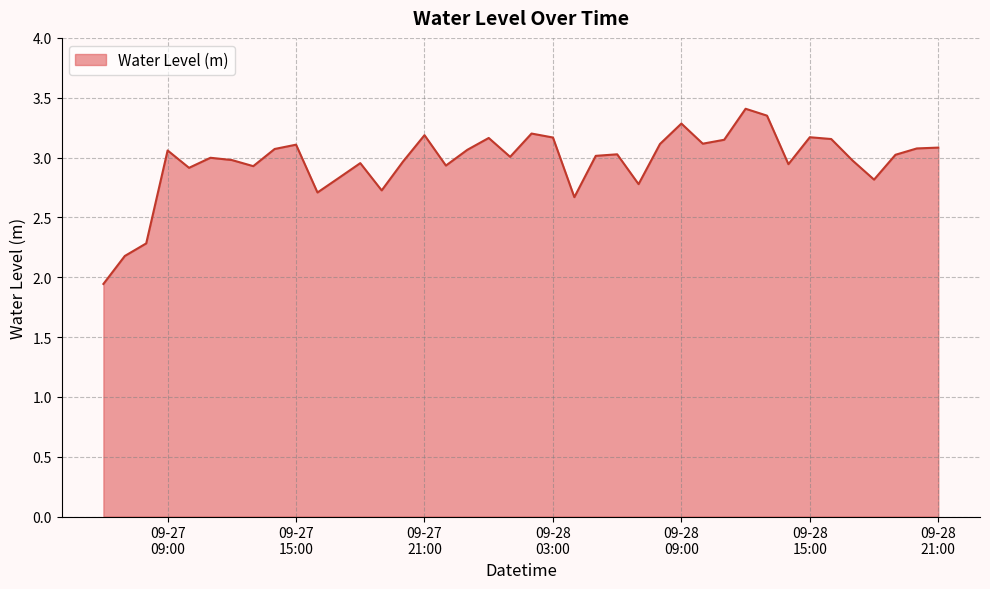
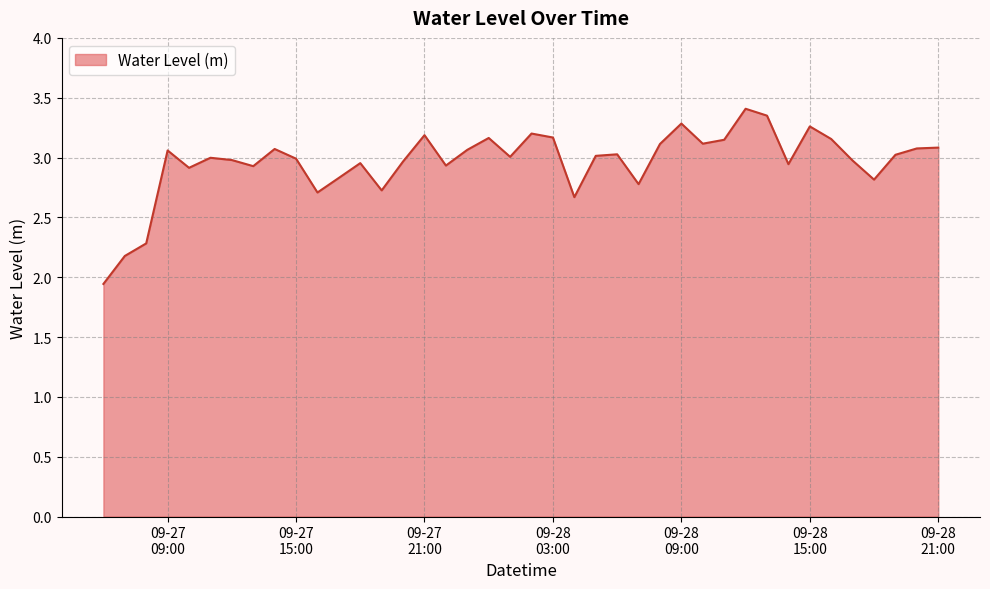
09-27 15:00: 3.11 -> 2.99
09-28 15:00: 3.17 -> 3.26
